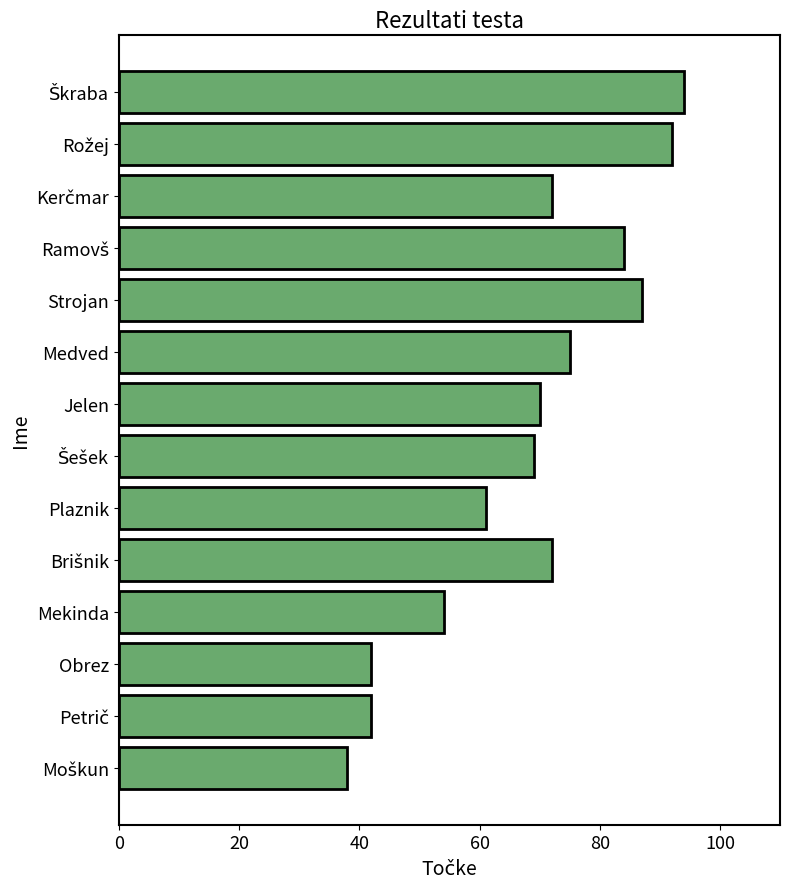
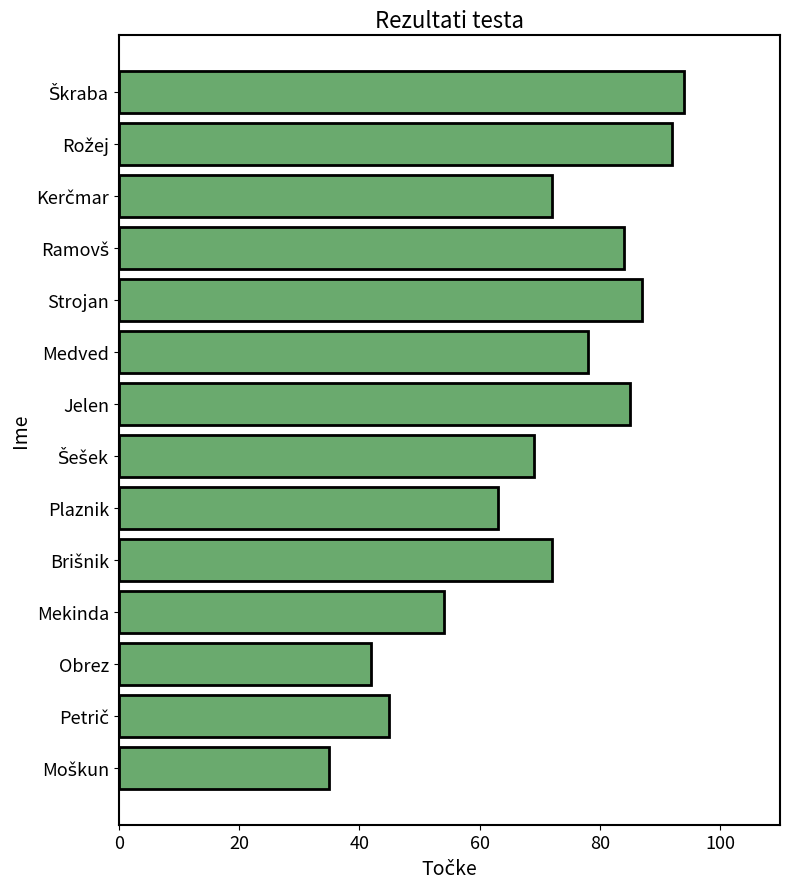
Medved: 75 -> 78
Jelen: 70 -> 85
Plaznik: 61 -> 63
Petrič: 42 -> 45
Moškun: 38 -> 35
